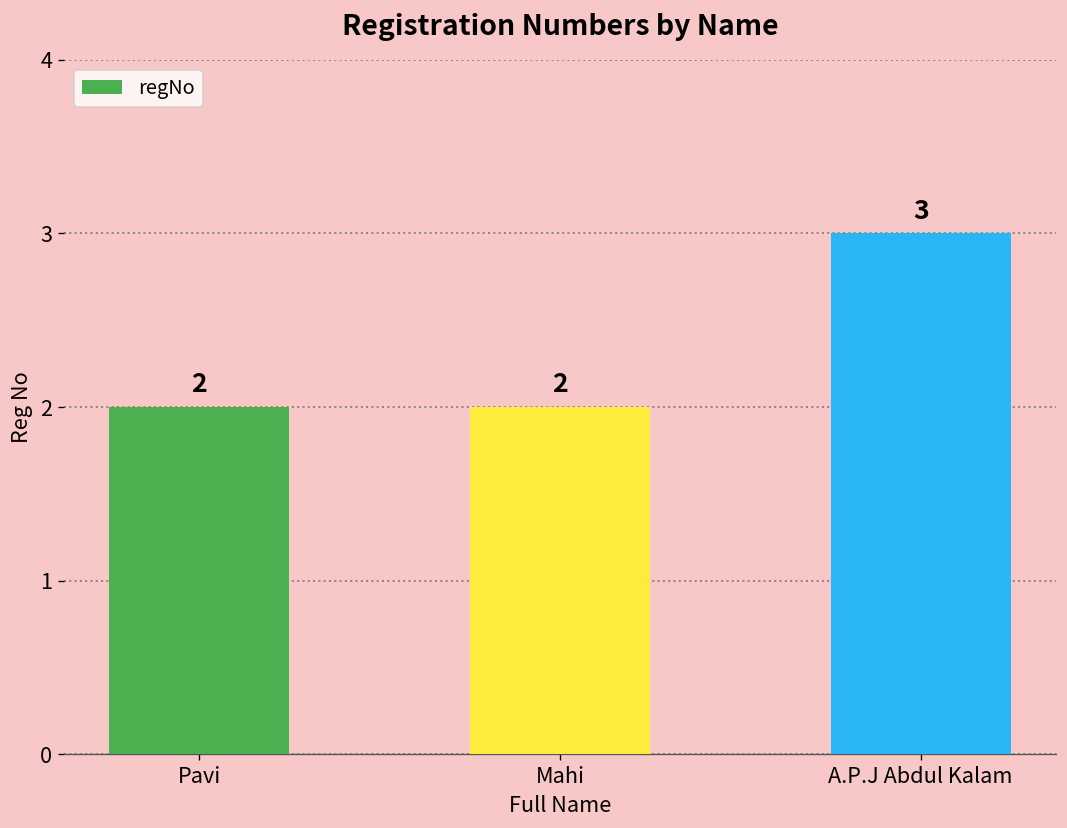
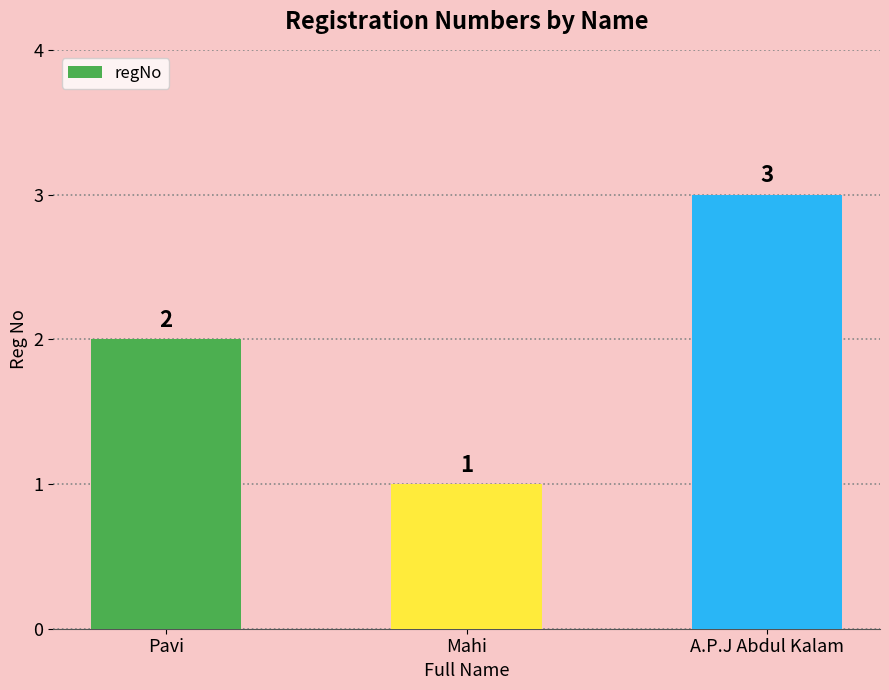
Mahi: 2 -> 1
